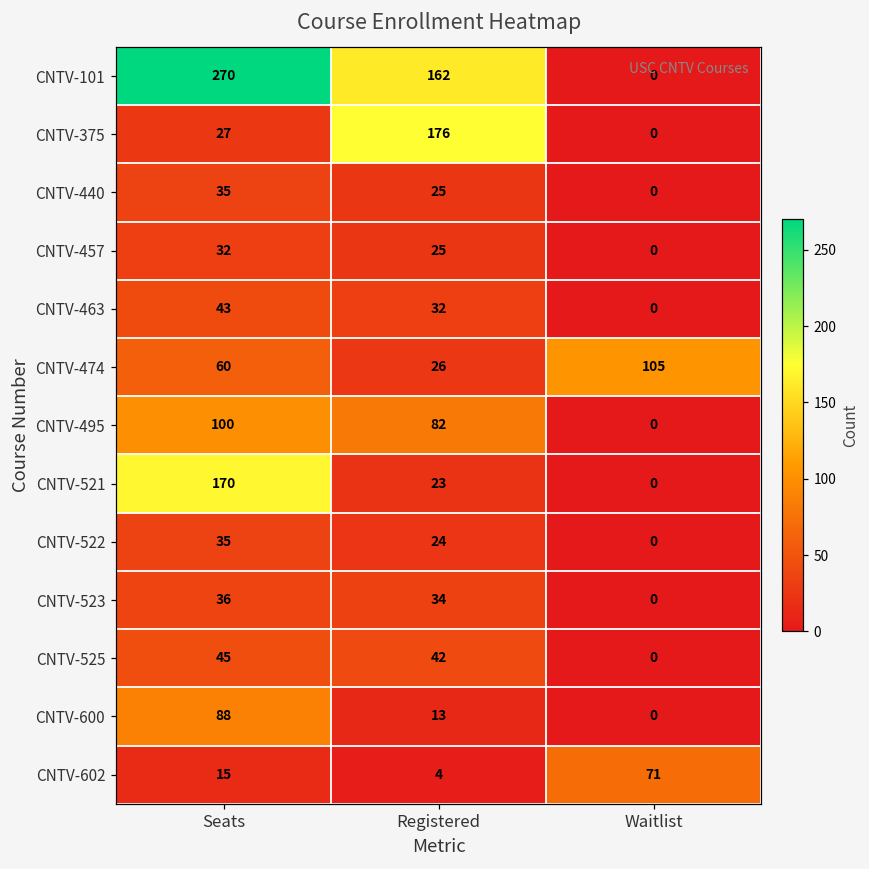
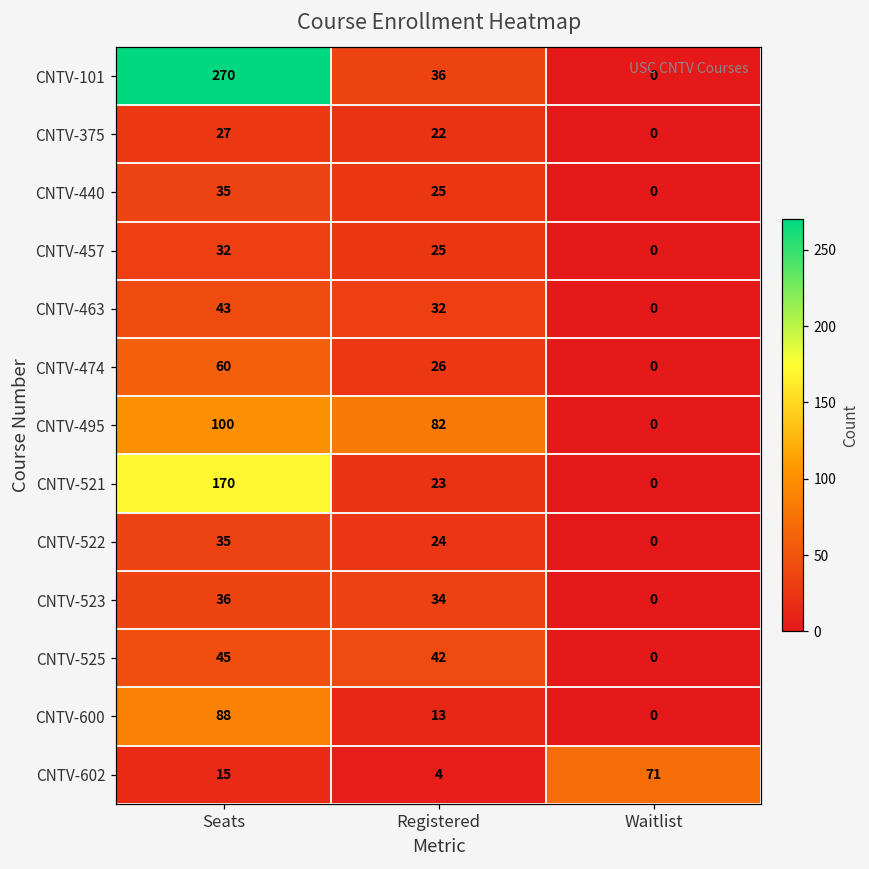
CNTV-101, Registered: 162 -> 36
CNTV-375, Registered: 176 -> 22
CNTV-474, Waitlist: 105 -> 0
